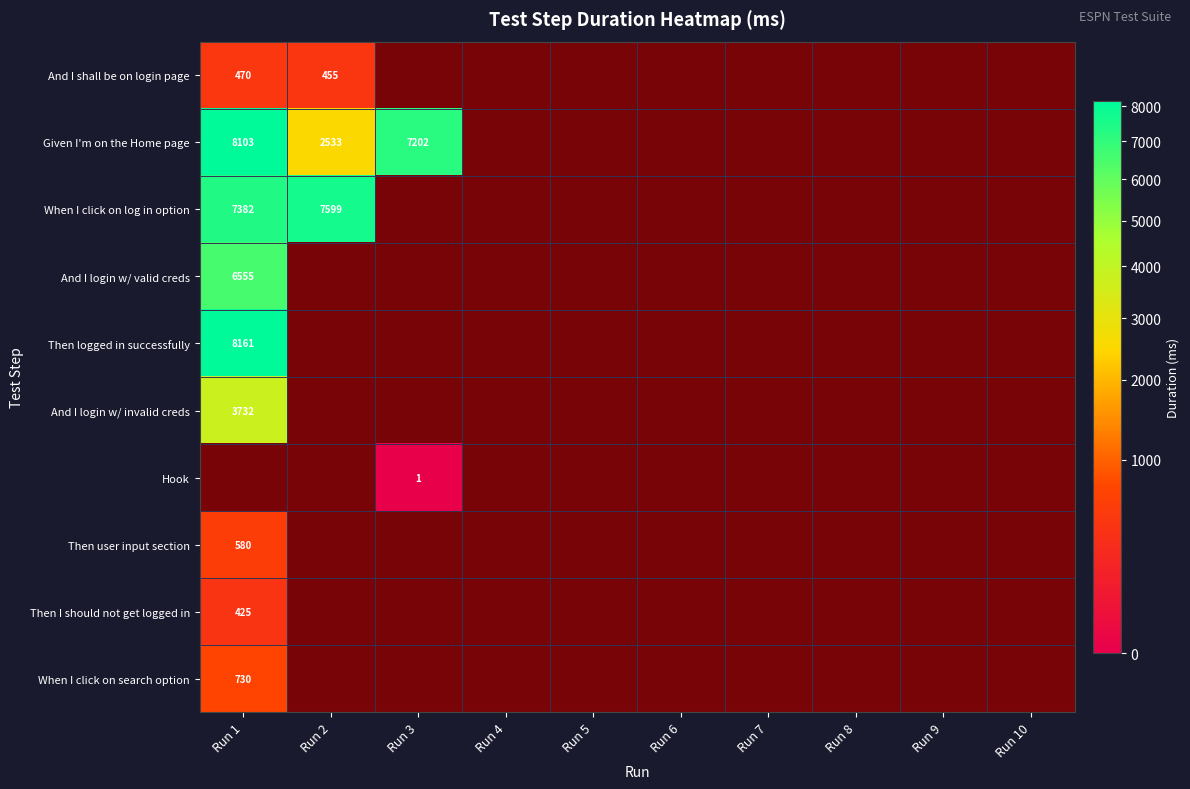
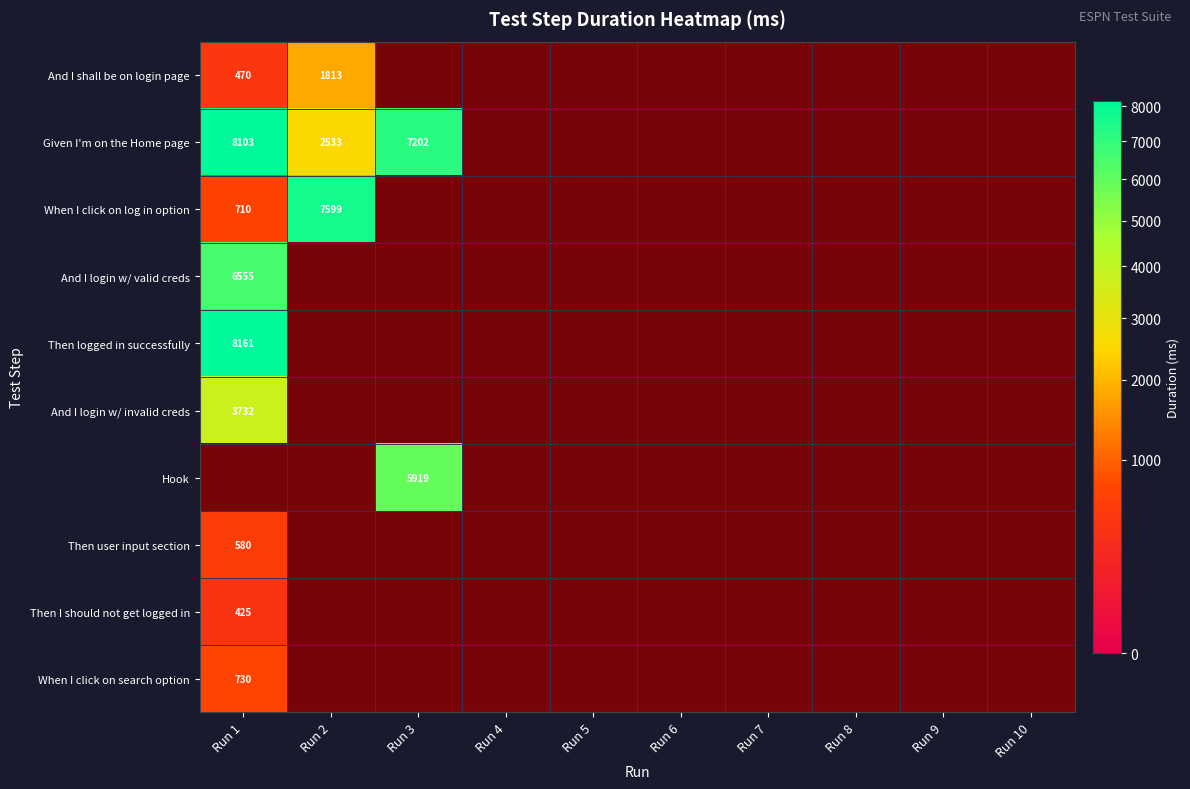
And I shall be on login page, Run 2: 455 -> 1813
When I click on log in option, Run 1: 7382 -> 710
Hook, Run 3: 1 -> 5919
